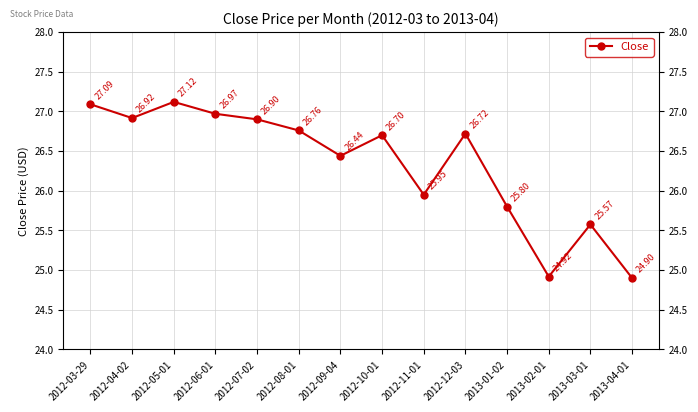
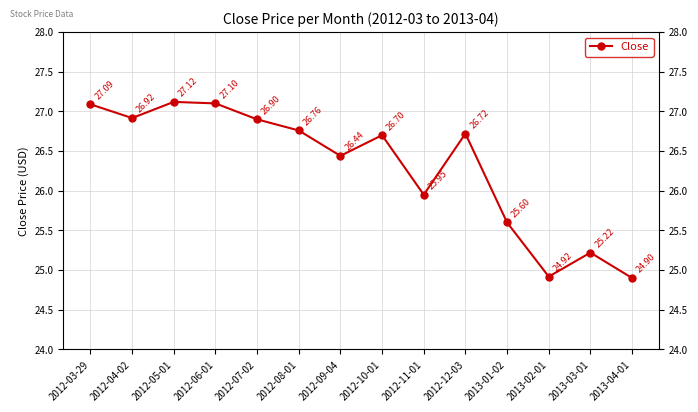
2012-06-01: 26.97 -> 27.10
2013-01-02: 25.80 -> 25.60
2013-03-01: 25.57 -> 25.22
